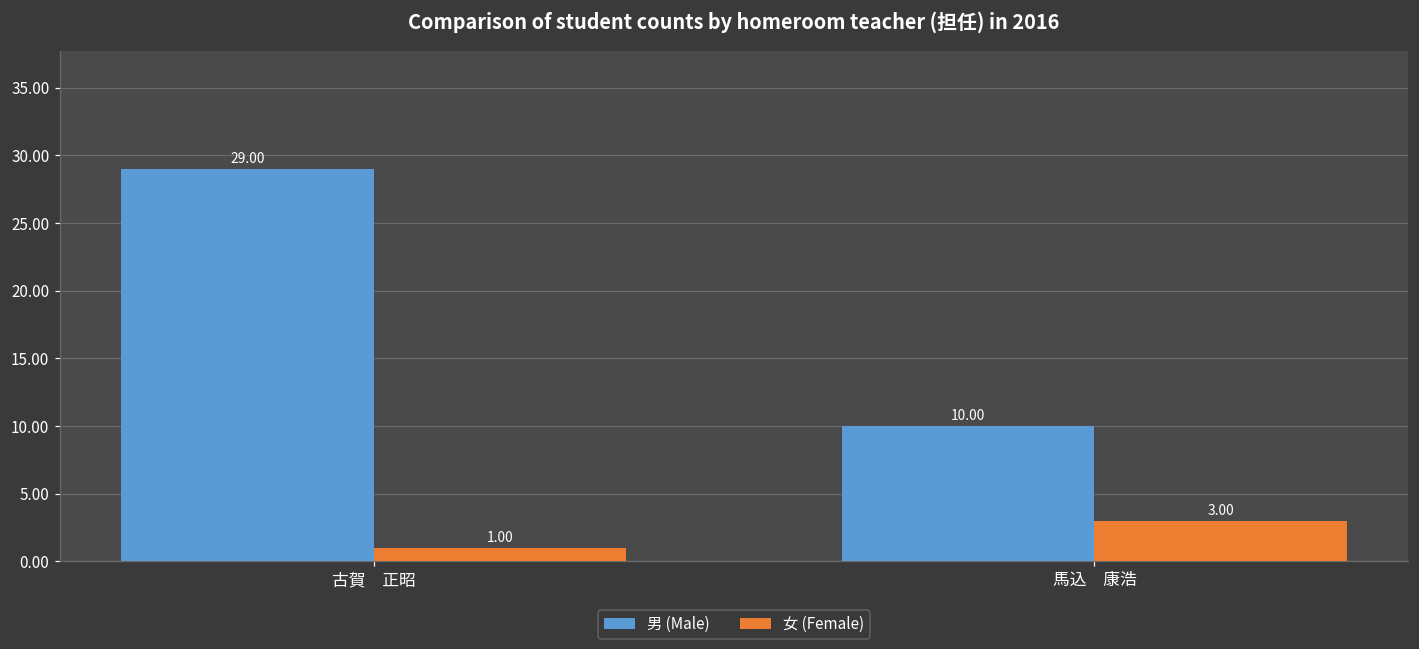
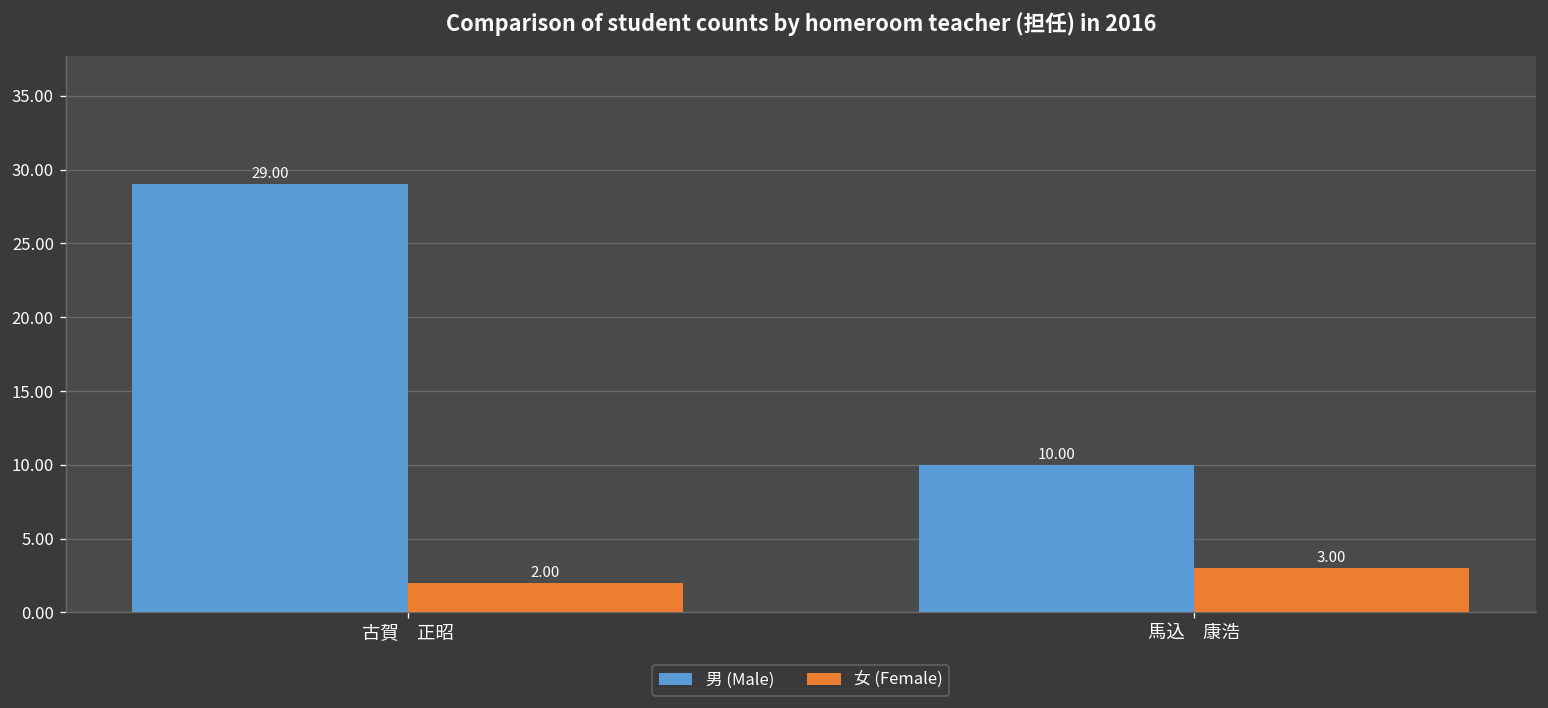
女 (Female), 古賀 正昭: 1.00 -> 2.00
